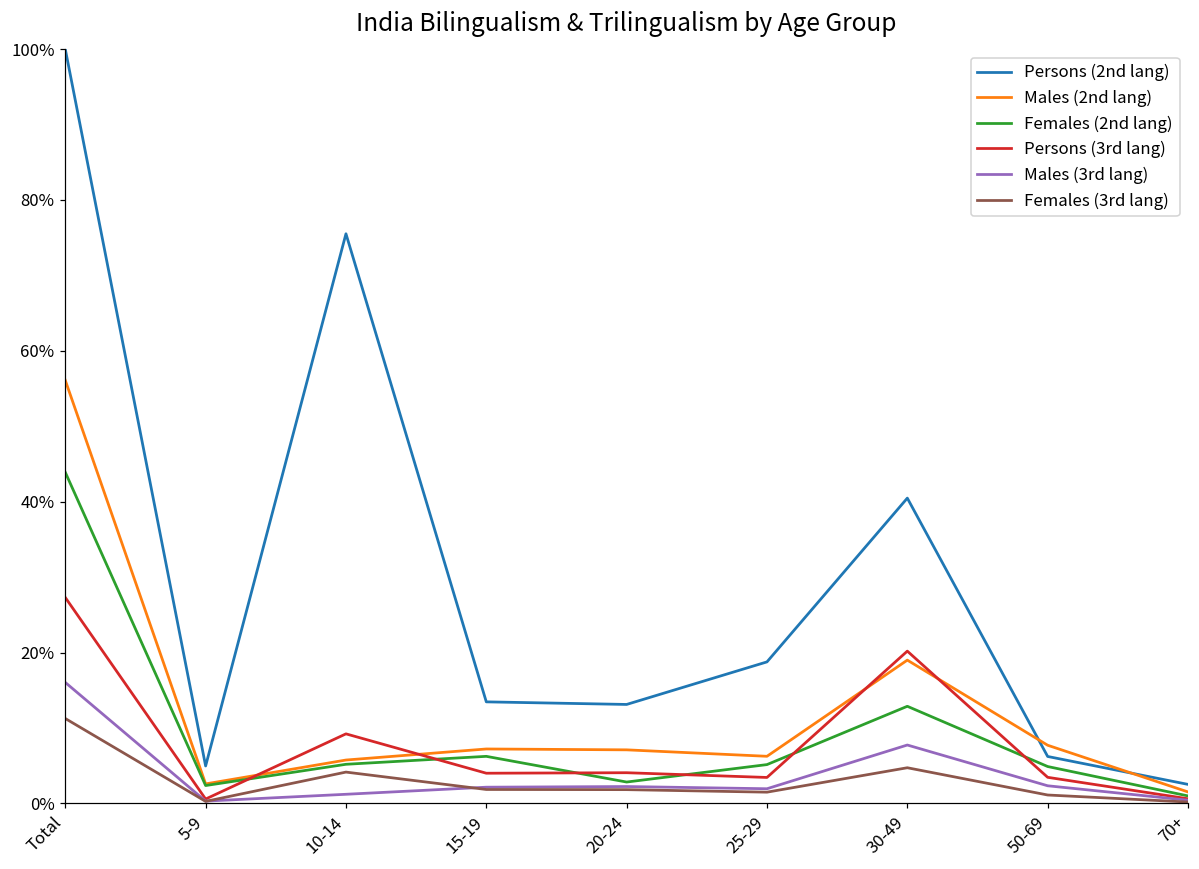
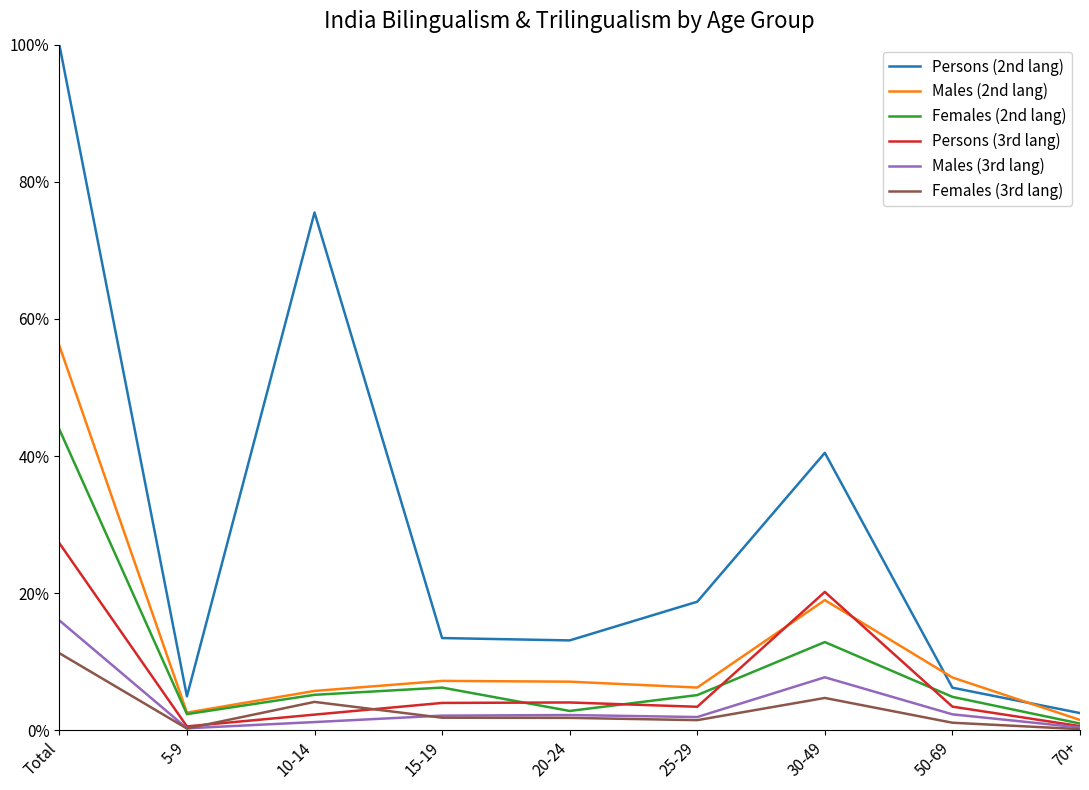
Persons (3rd lang), 10-14: 9% -> 2%
